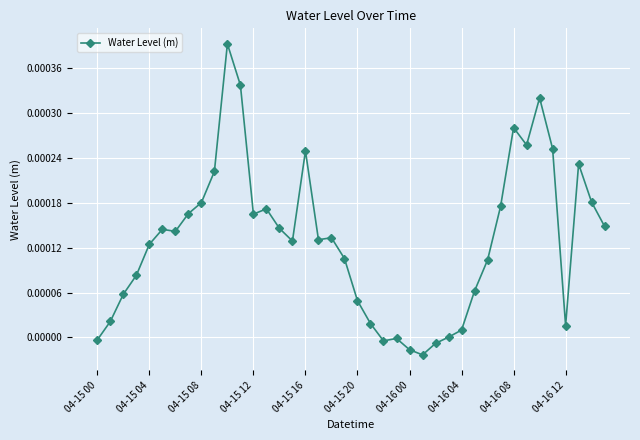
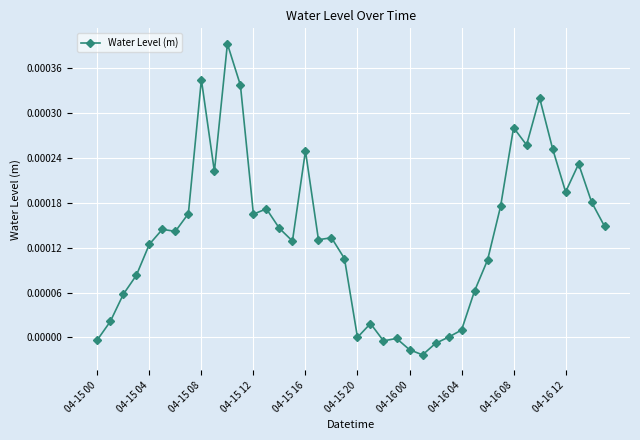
04-15 08: 0.00018 -> 0.00034
04-15 20: 0.00005 -> 0.00000
04-16 12: 0.00002 -> 0.00019
